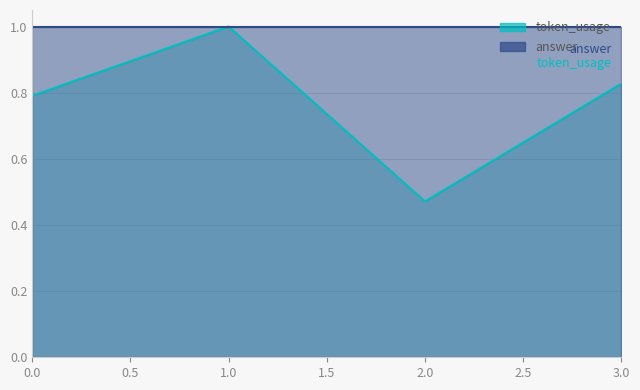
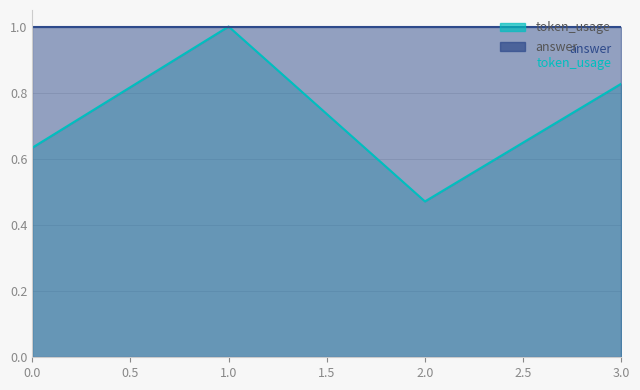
token_usage, 0.0: 0.79 -> 0.63
